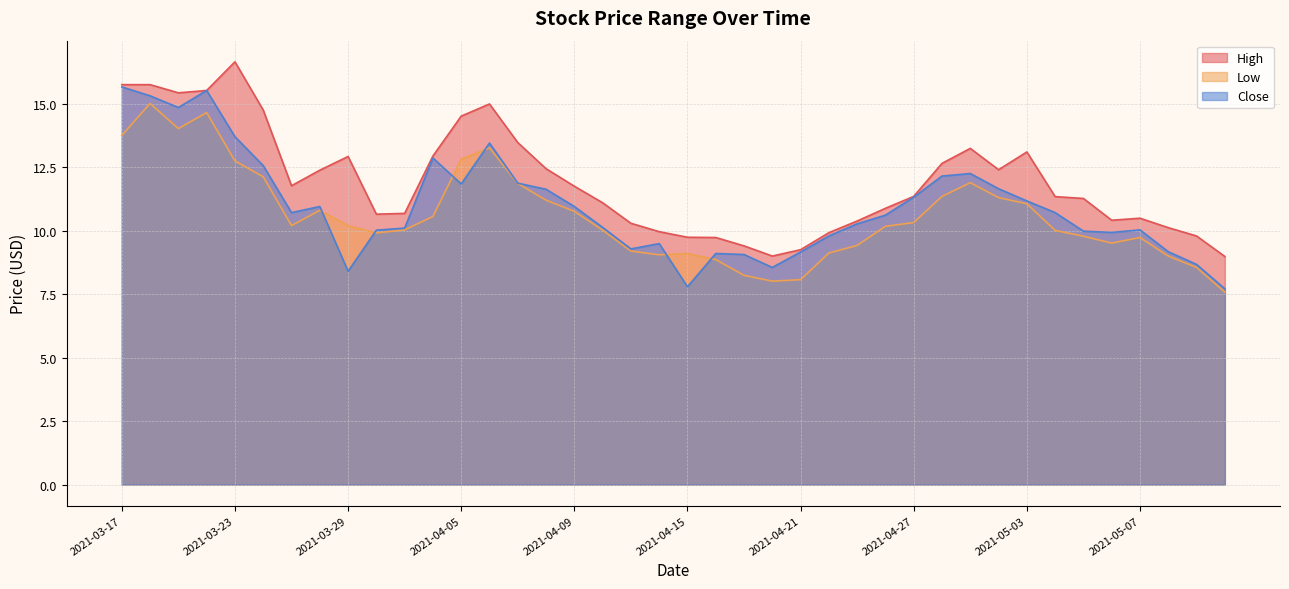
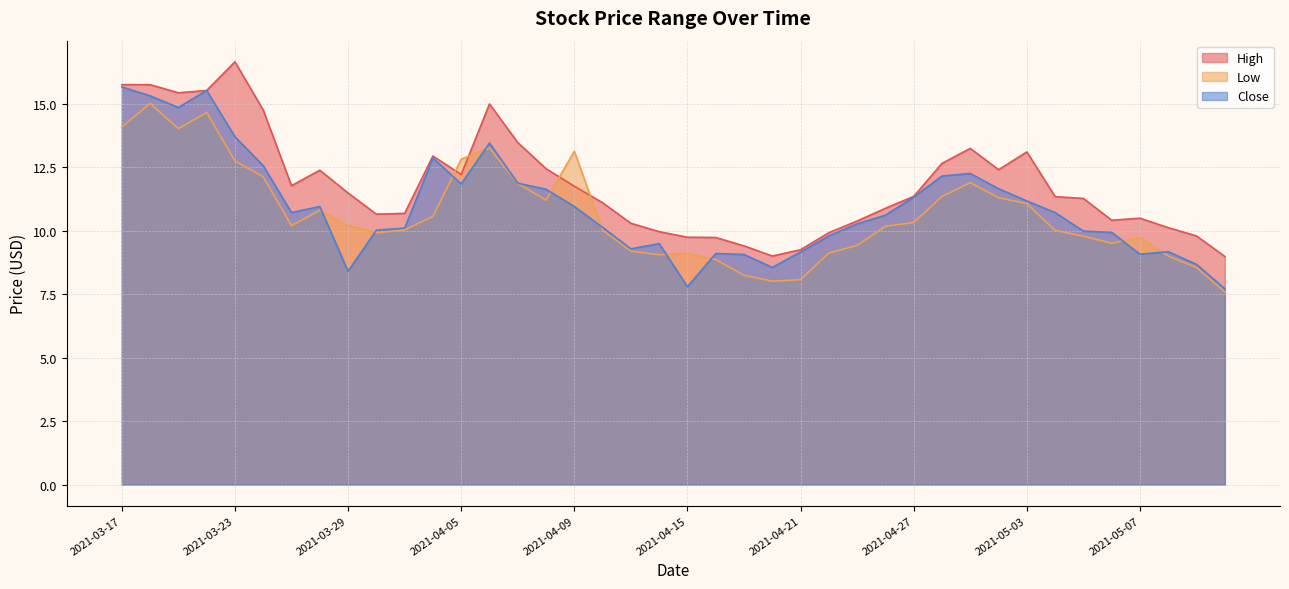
Low, 2021-03-17: 13.8 -> 14.1
High, 2021-03-29: 12.9 -> 11.5
High, 2021-04-05: 14.5 -> 12.2
Low, 2021-04-09: 10.8 -> 13.1
Close, 2021-05-07: 10.0 -> 9.1
